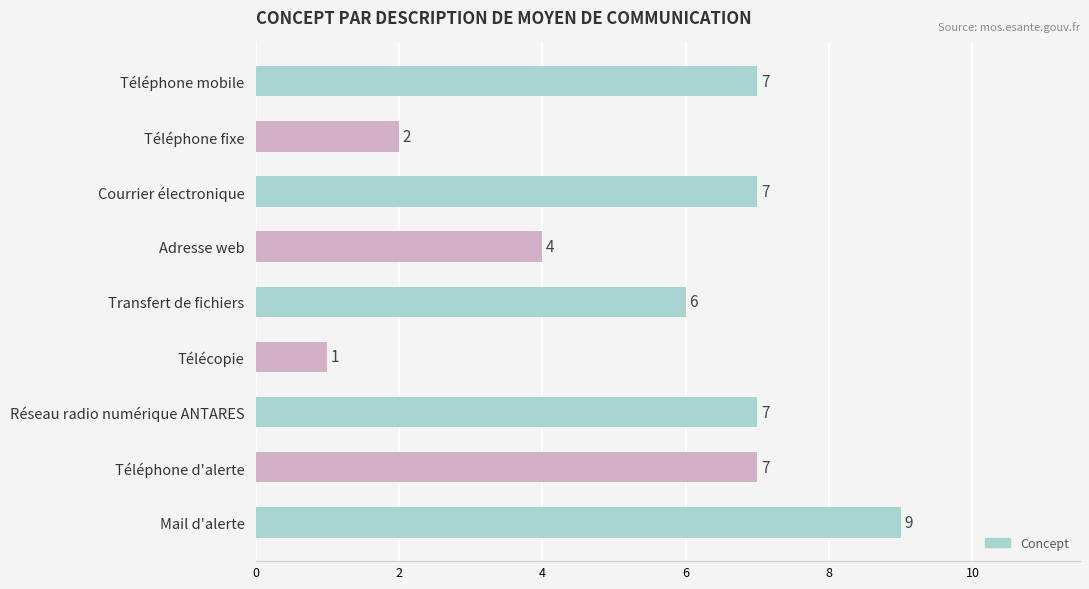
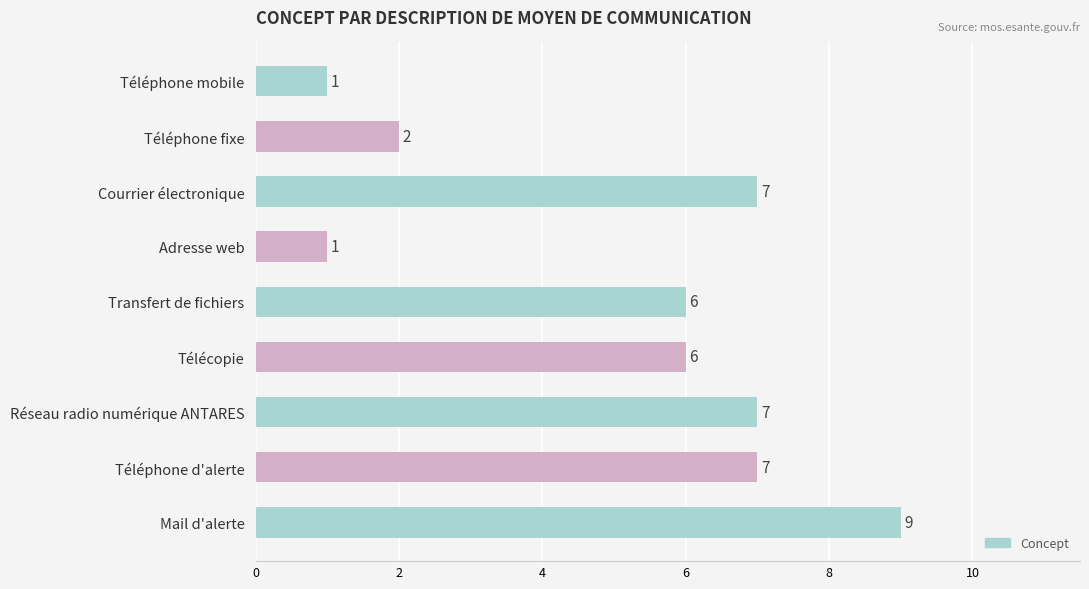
Téléphone mobile: 7 -> 1
Adresse web: 4 -> 1
Télécopie: 1 -> 6
